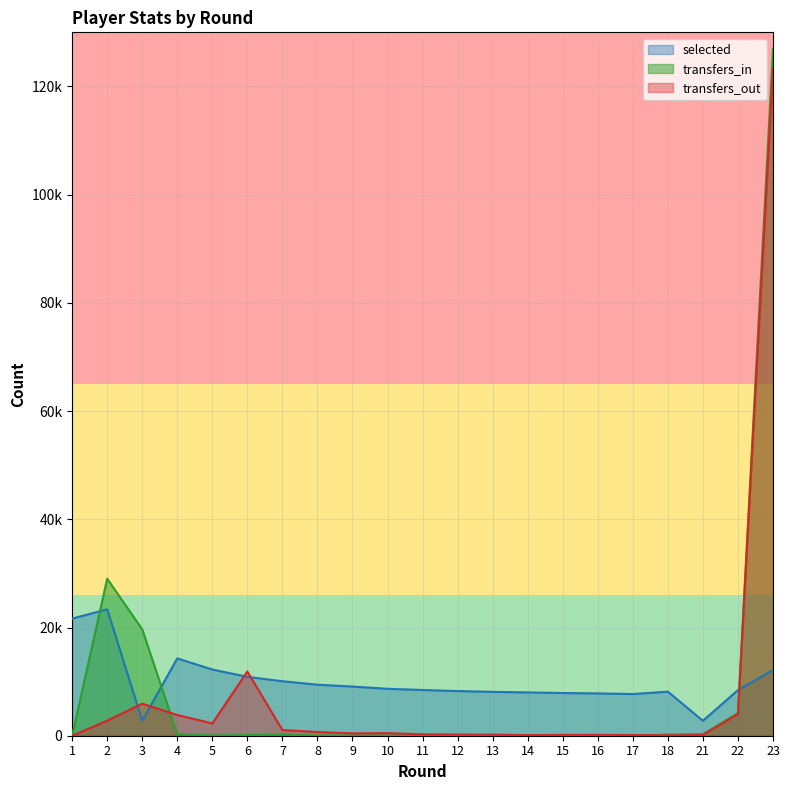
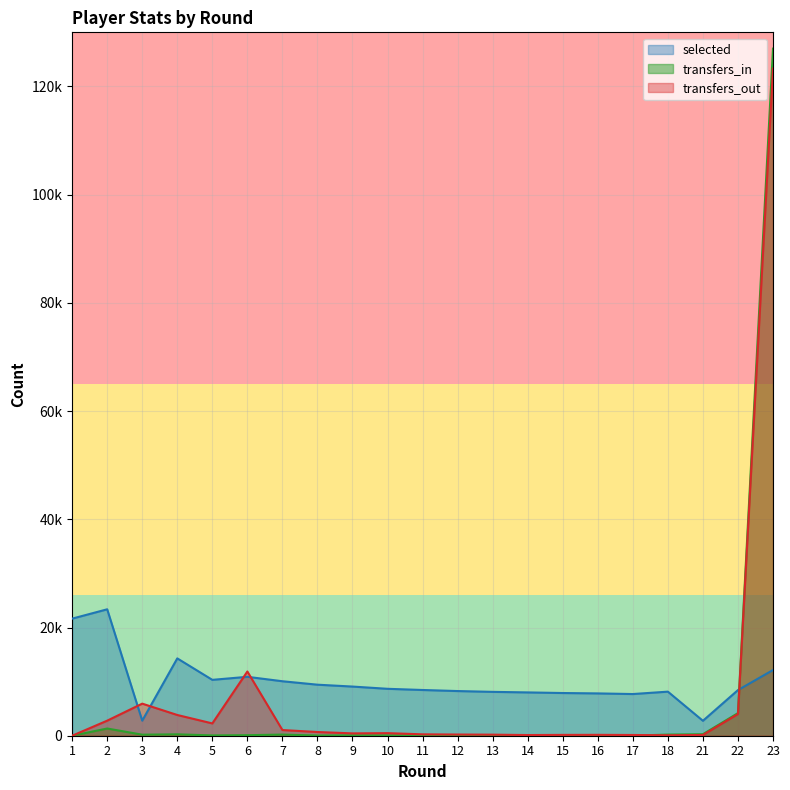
transfers_in, 2: 29000 -> 1000
transfers_in, 3: 20000 -> 0
selected, 5: 12000 -> 10000
